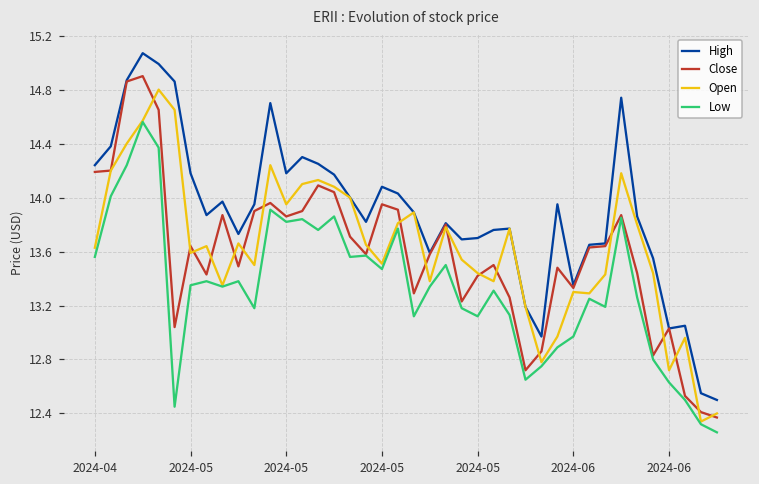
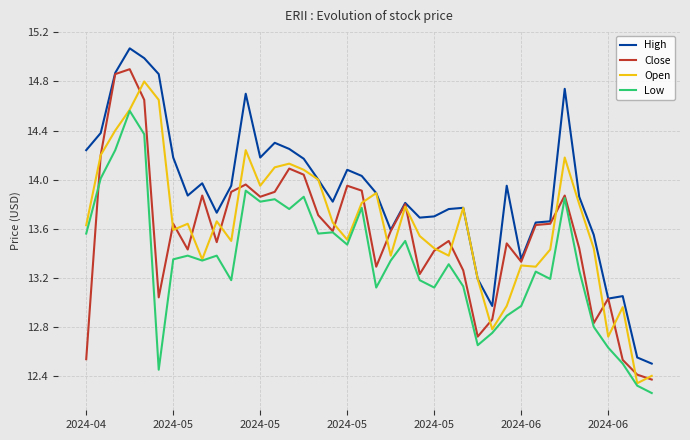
Close, 2024-04: 14.19 -> 12.54
